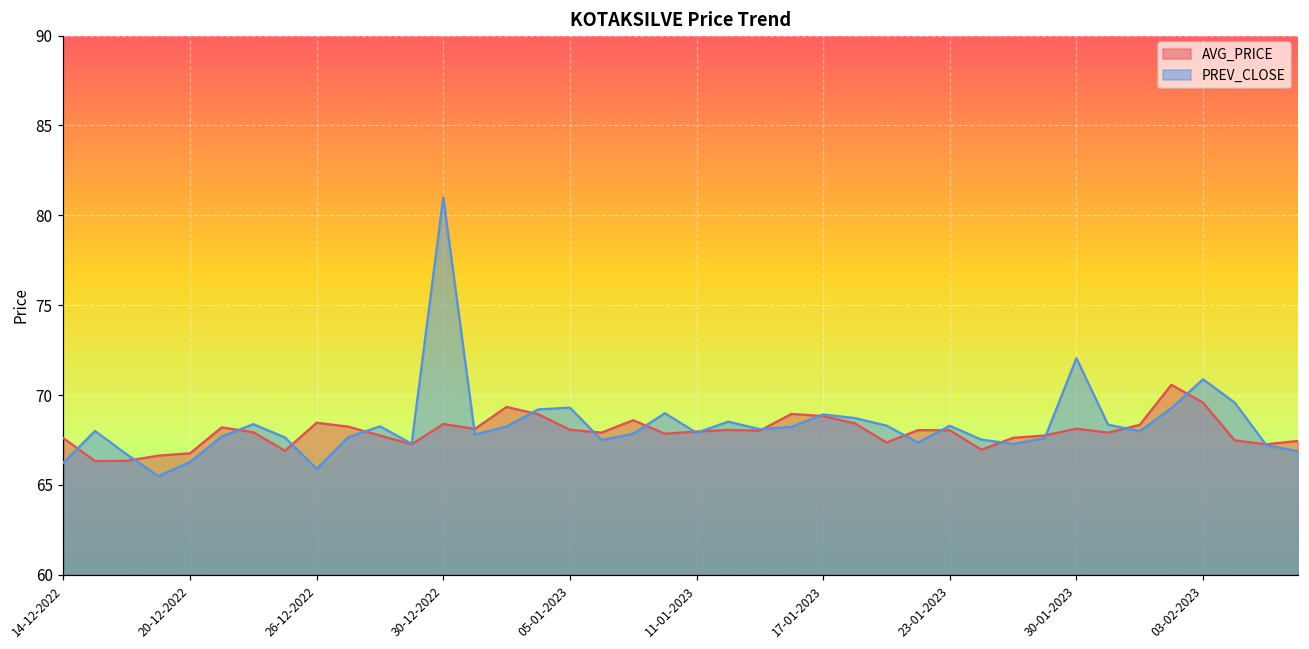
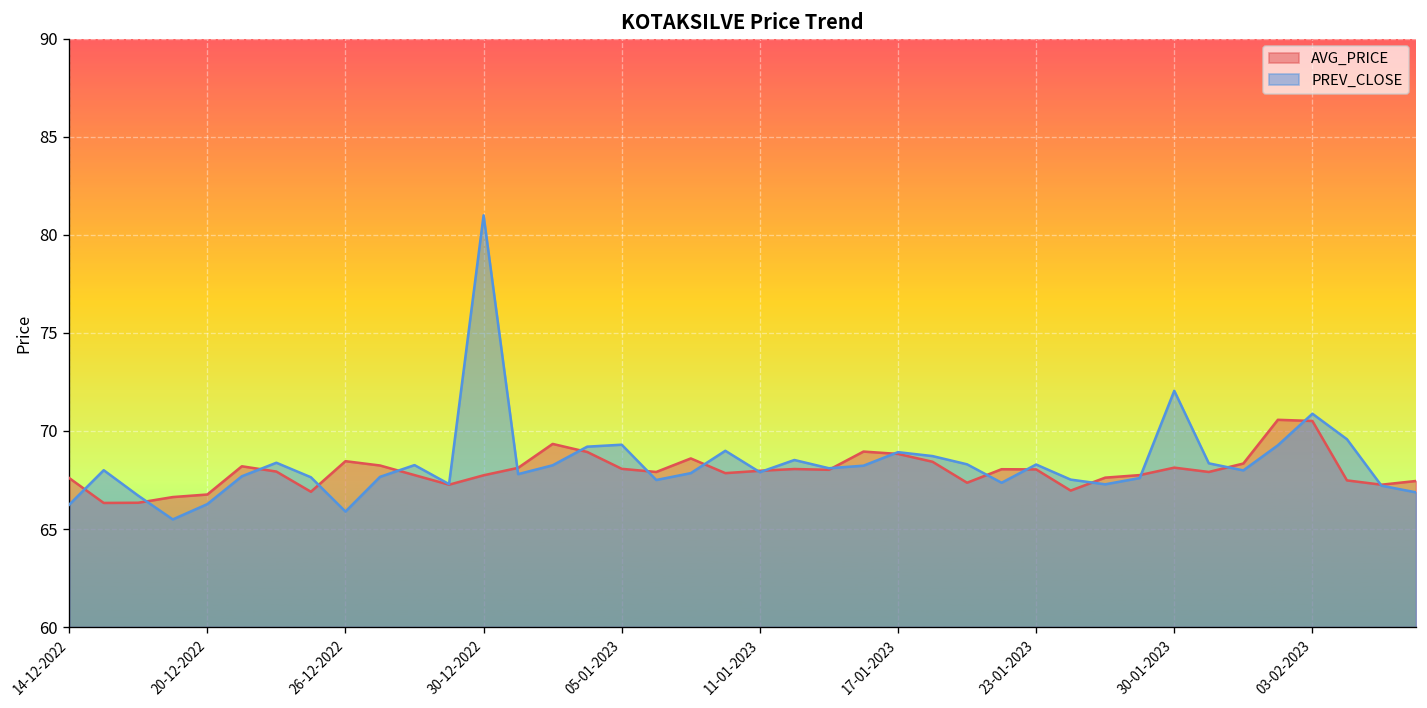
AVG_PRICE, 30-12-2022: 68.4 -> 67.7
AVG_PRICE, 03-02-2023: 69.6 -> 70.5
